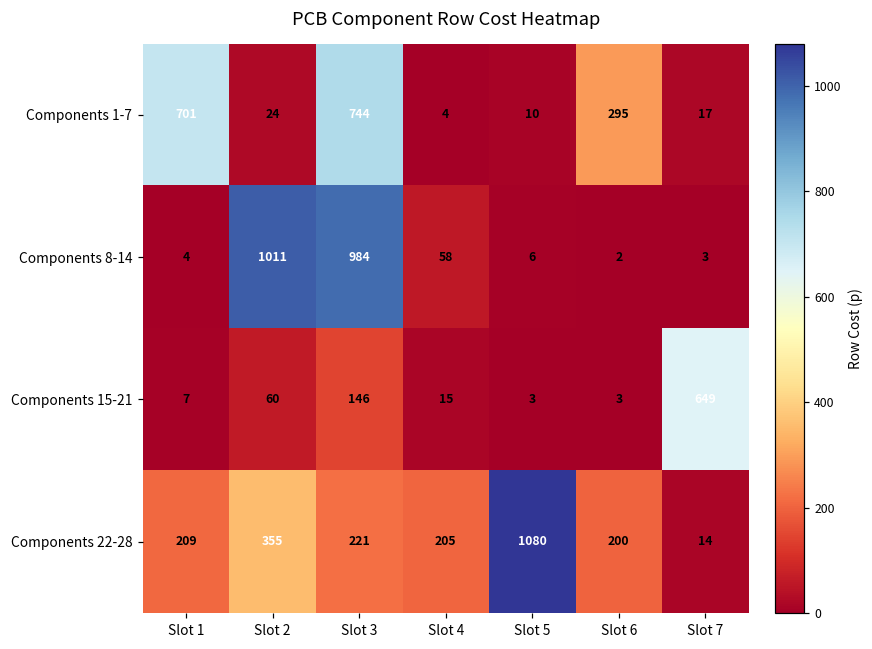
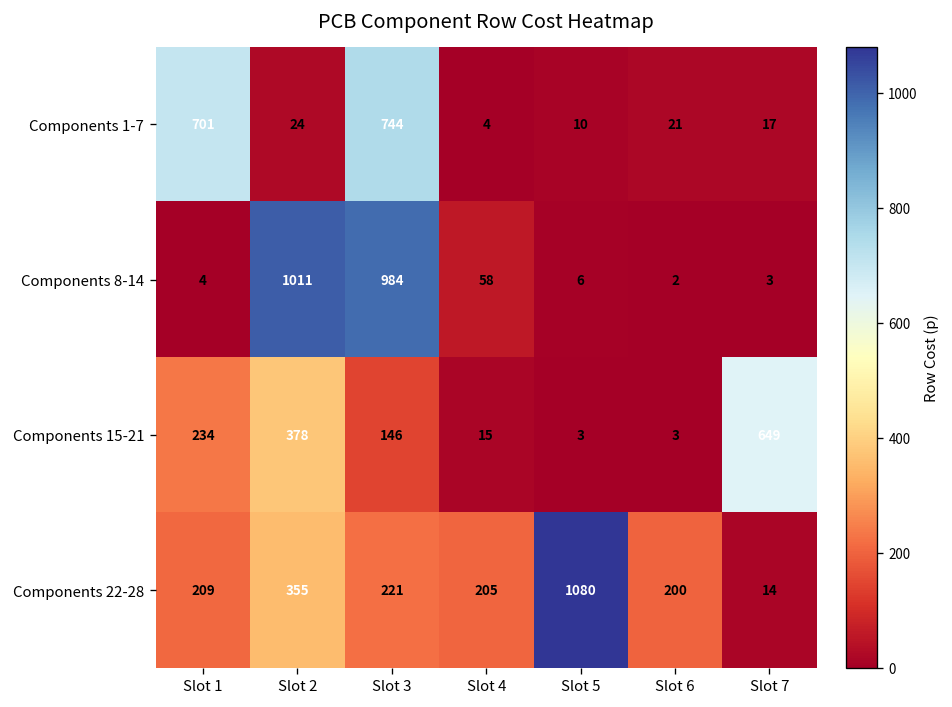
Components 1-7, Slot 6: 295 -> 21
Components 15-21, Slot 1: 7 -> 234
Components 15-21, Slot 2: 60 -> 378
